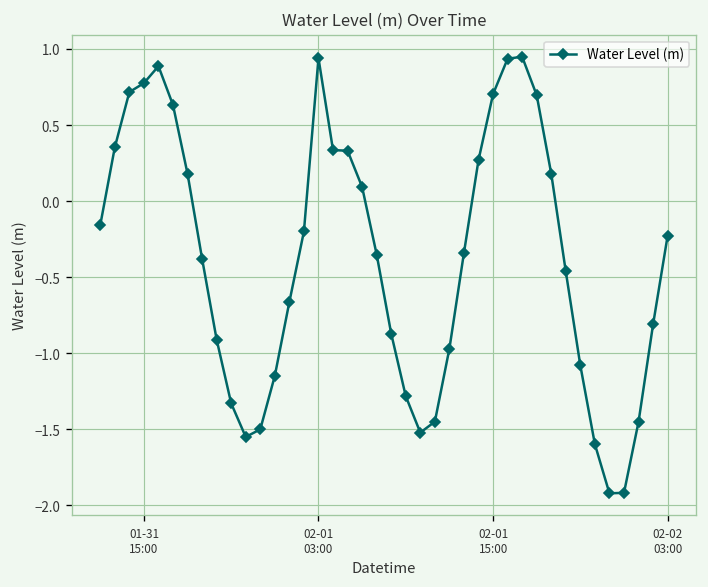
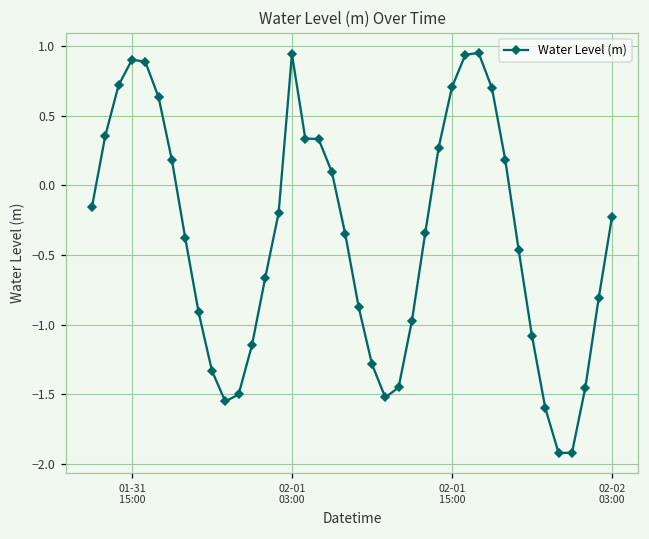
01-31 15:00: 0.78 -> 0.90
